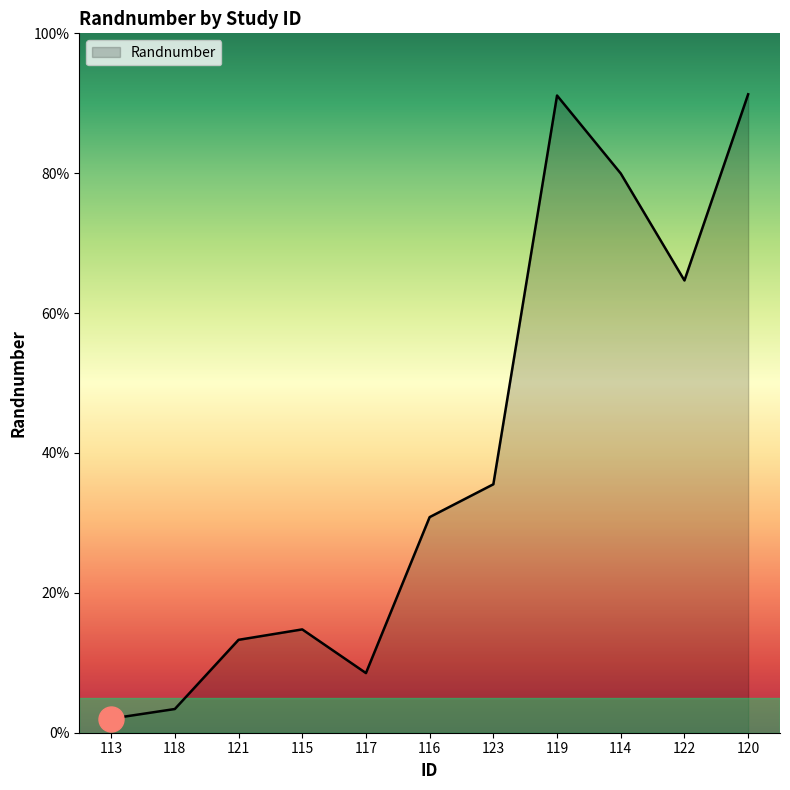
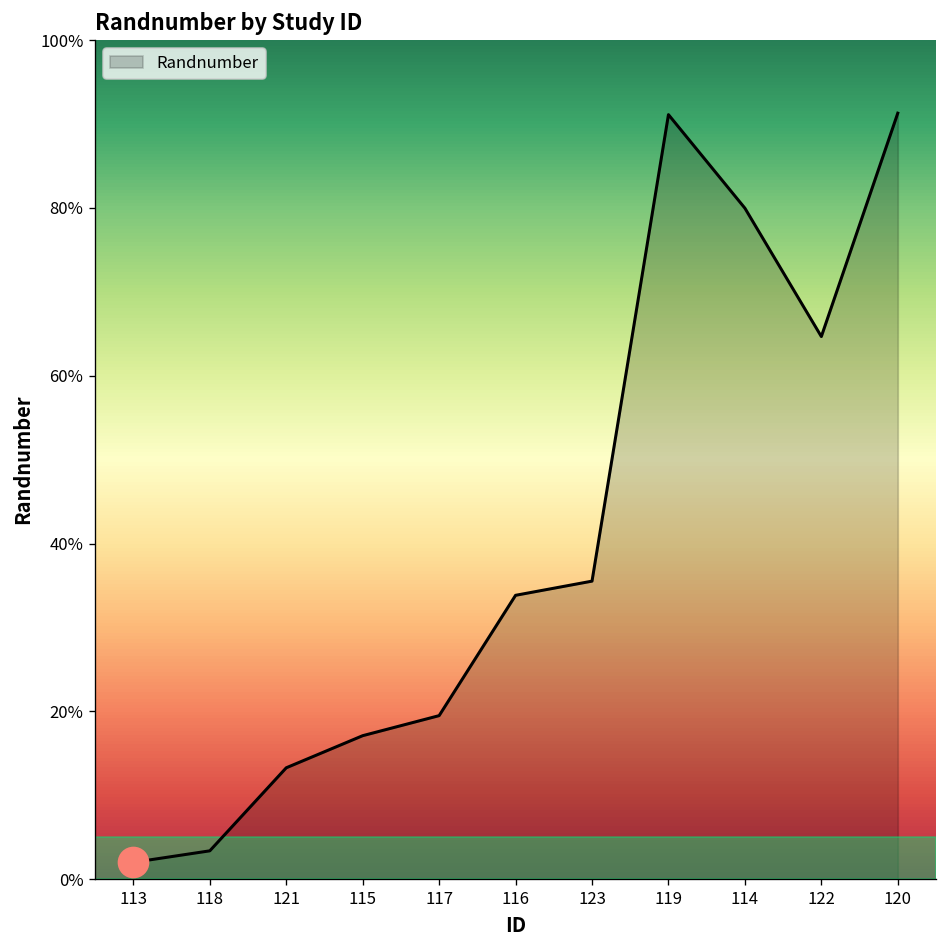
Randnumber, 115: 15% -> 17%
Randnumber, 117: 9% -> 19%
Randnumber, 116: 31% -> 34%
